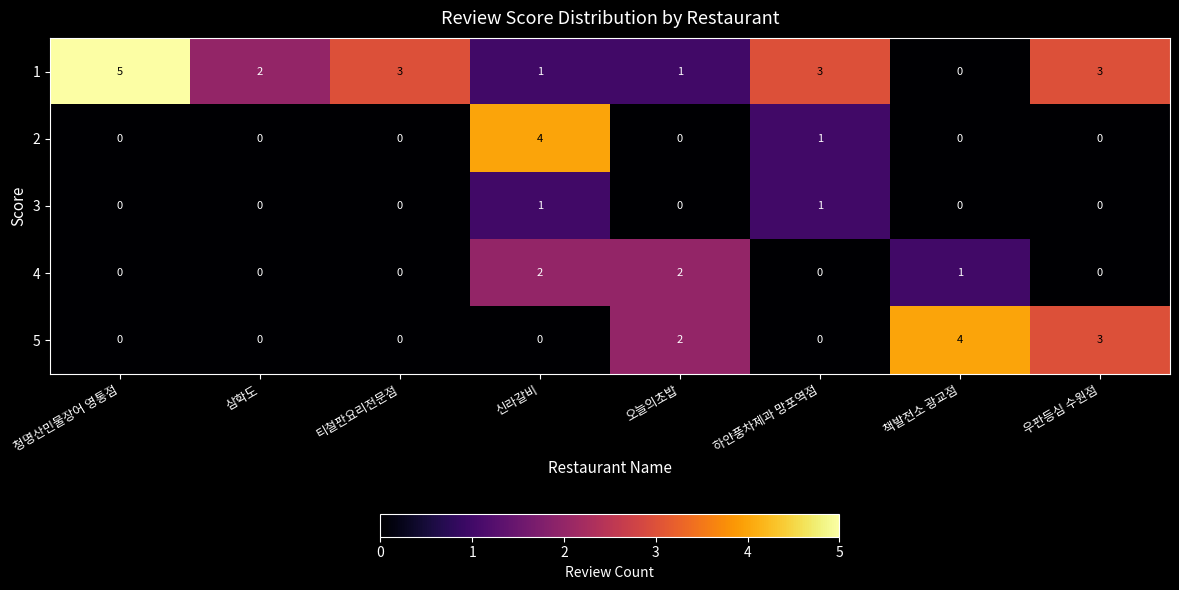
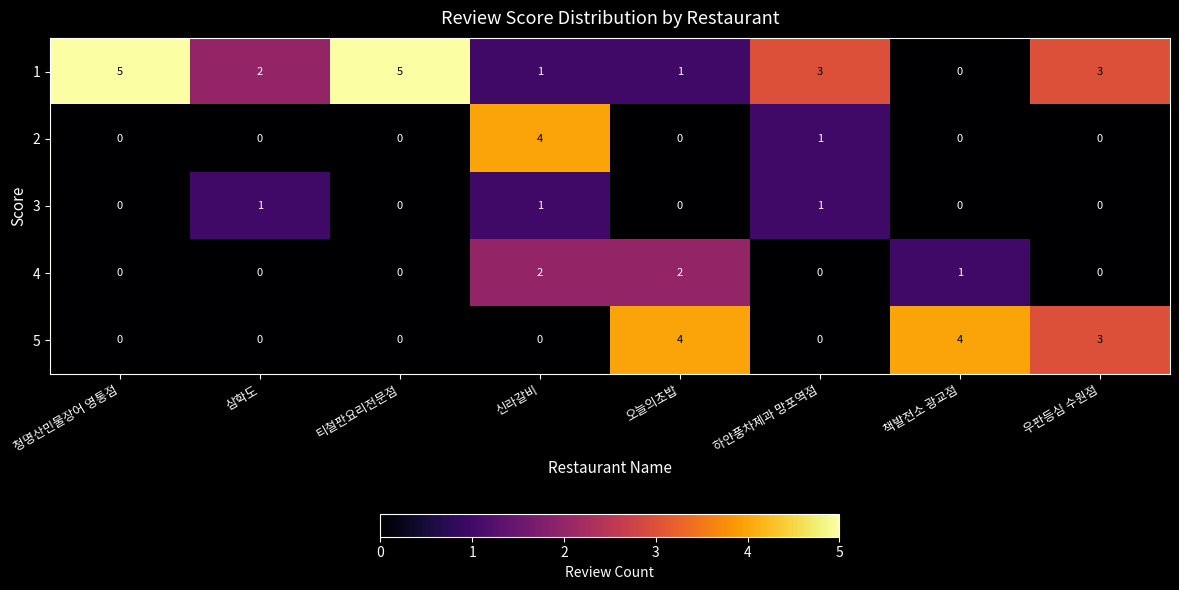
1, 티철판요리전문점: 3 -> 5
3, 삼학도: 0 -> 1
5, 오늘의초밥: 2 -> 4
